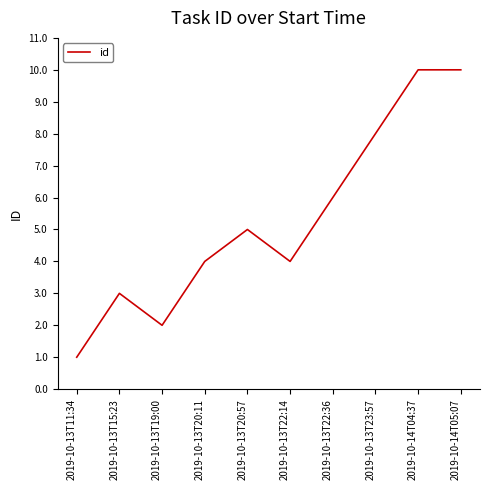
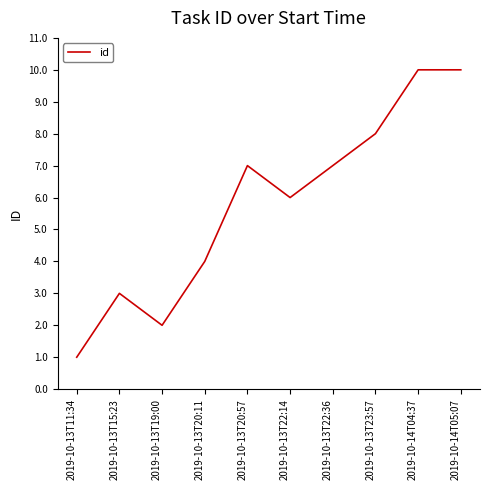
2019-10-13T20:57: 5 -> 7
2019-10-13T22:14: 4 -> 6
2019-10-13T22:36: 6 -> 7
